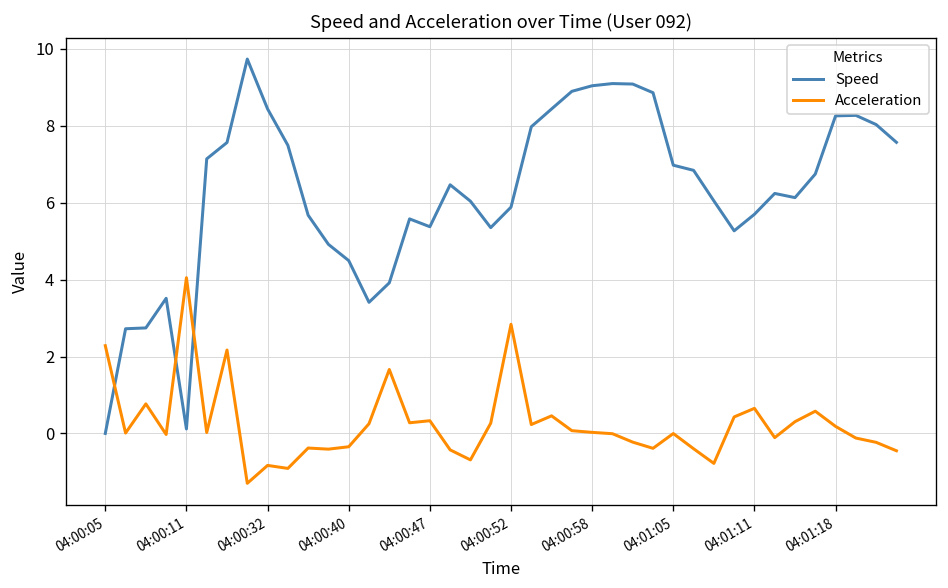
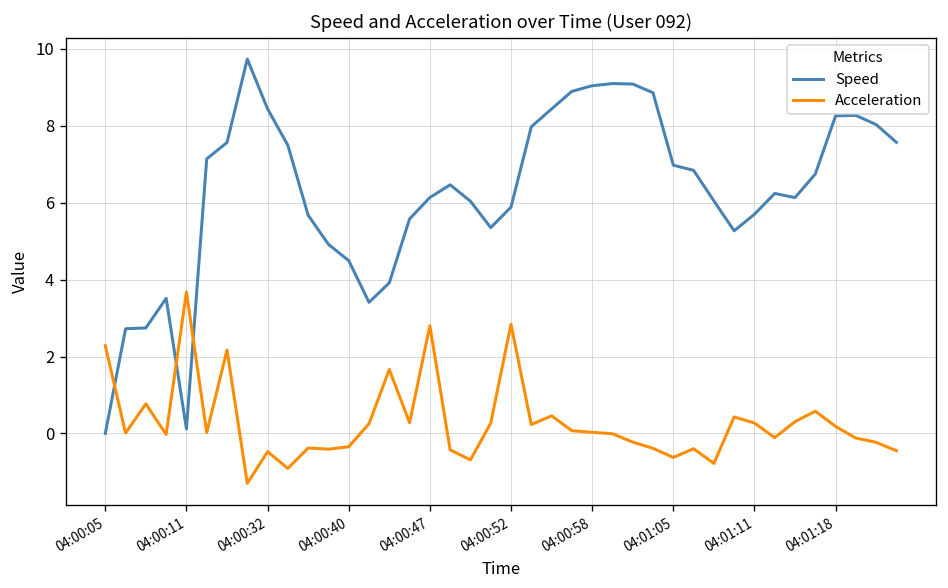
Acceleration, 04:00:11: 4.0 -> 3.7
Acceleration, 04:00:32: -0.8 -> -0.5
Speed, 04:00:47: 5.4 -> 6.1
Acceleration, 04:00:47: 0.3 -> 2.8
Acceleration, 04:01:05: 0.0 -> -0.6
Acceleration, 04:01:11: 0.7 -> 0.3
